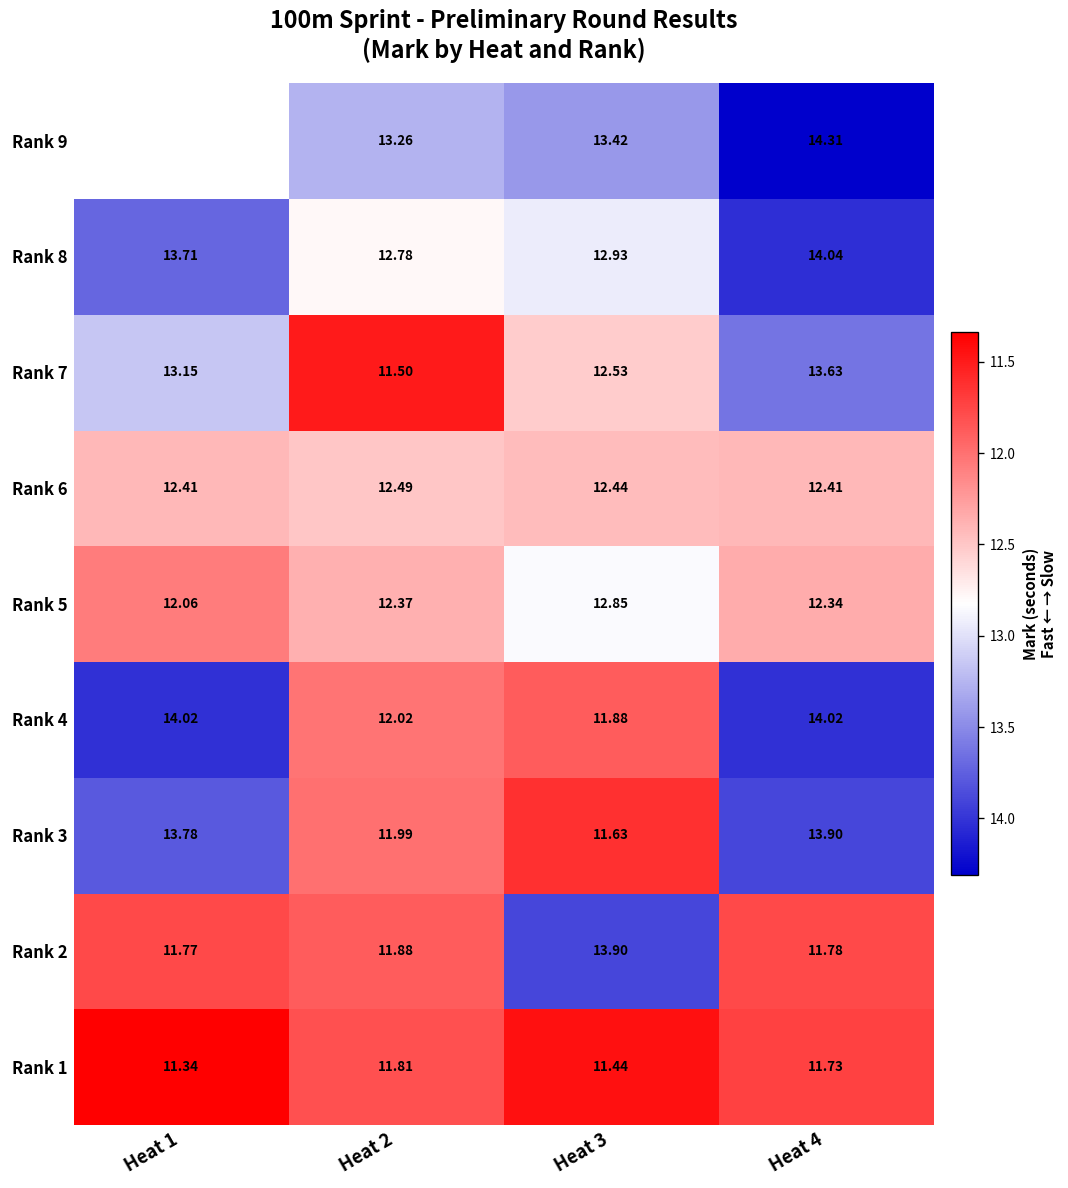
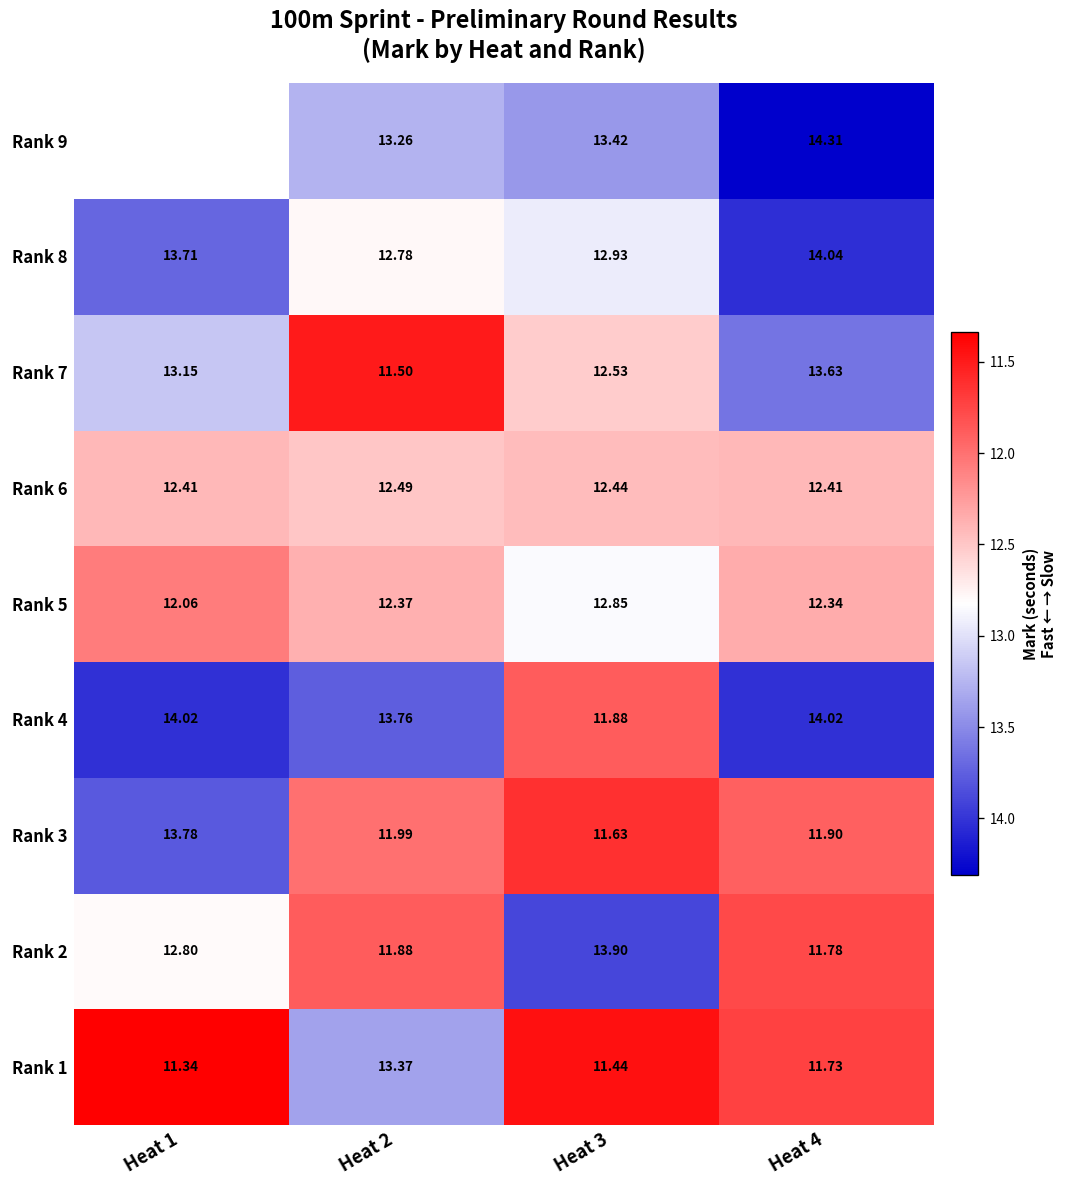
Rank 4, Heat 2: 12.02 -> 13.76
Rank 3, Heat 4: 13.90 -> 11.90
Rank 2, Heat 1: 11.77 -> 12.80
Rank 1, Heat 2: 11.81 -> 13.37
